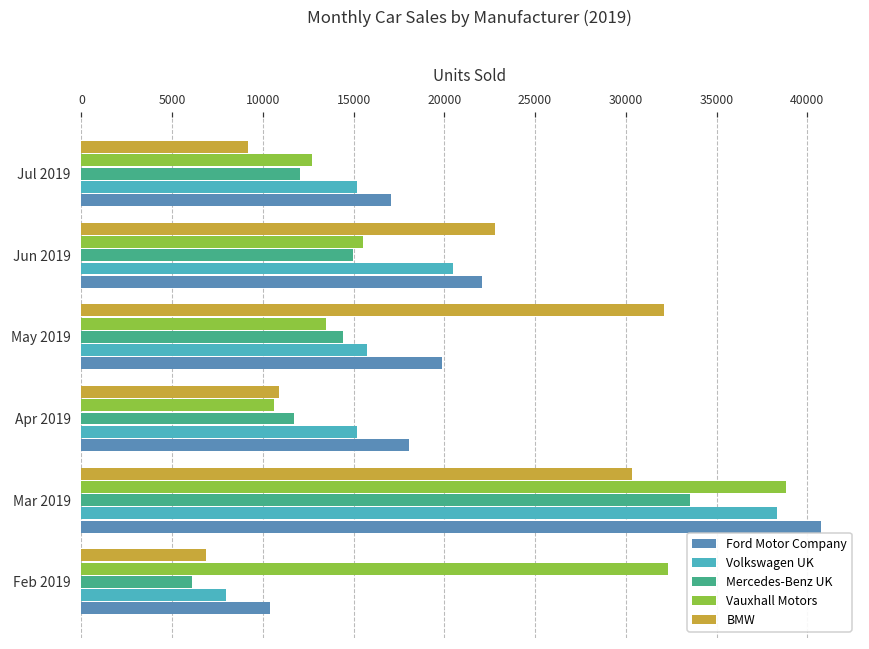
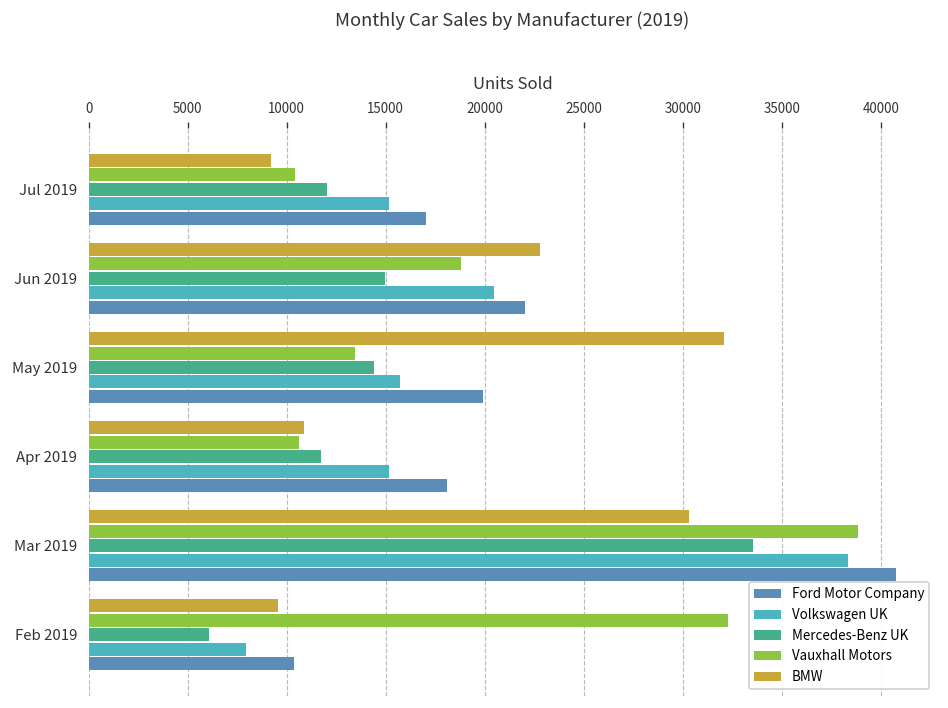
Vauxhall Motors, Jul 2019: 12700 -> 10400
Vauxhall Motors, Jun 2019: 15500 -> 18800
BMW, Feb 2019: 6900 -> 9600
